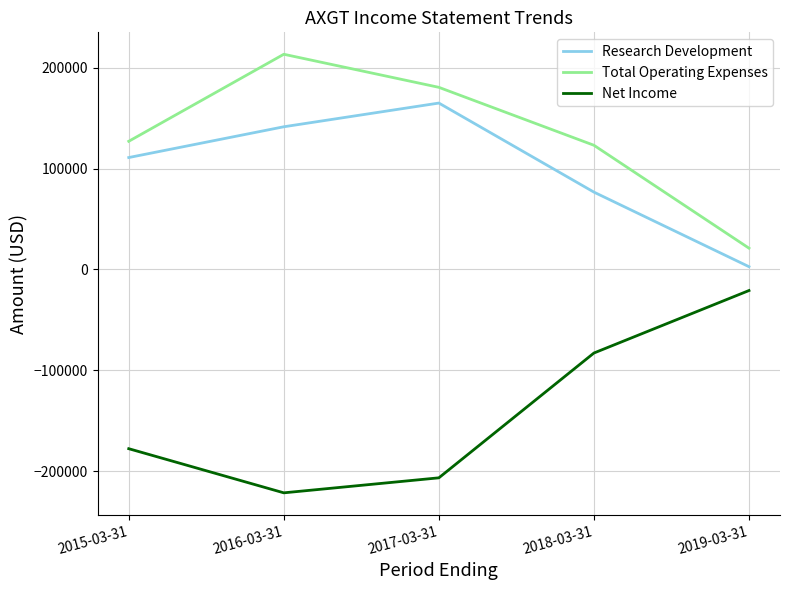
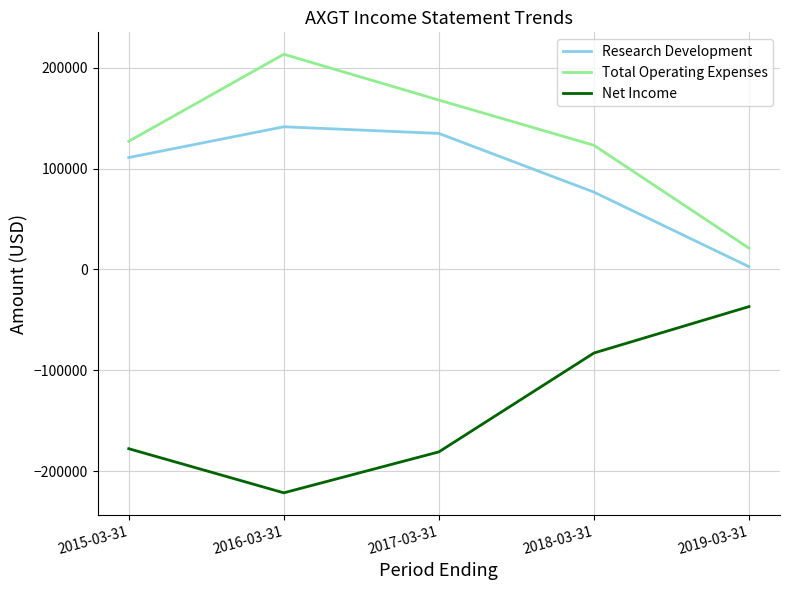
Research Development, 2017-03-31: 165000 -> 135000
Total Operating Expenses, 2017-03-31: 181000 -> 168000
Net Income, 2017-03-31: -207000 -> -181000
Net Income, 2019-03-31: -21000 -> -37000
